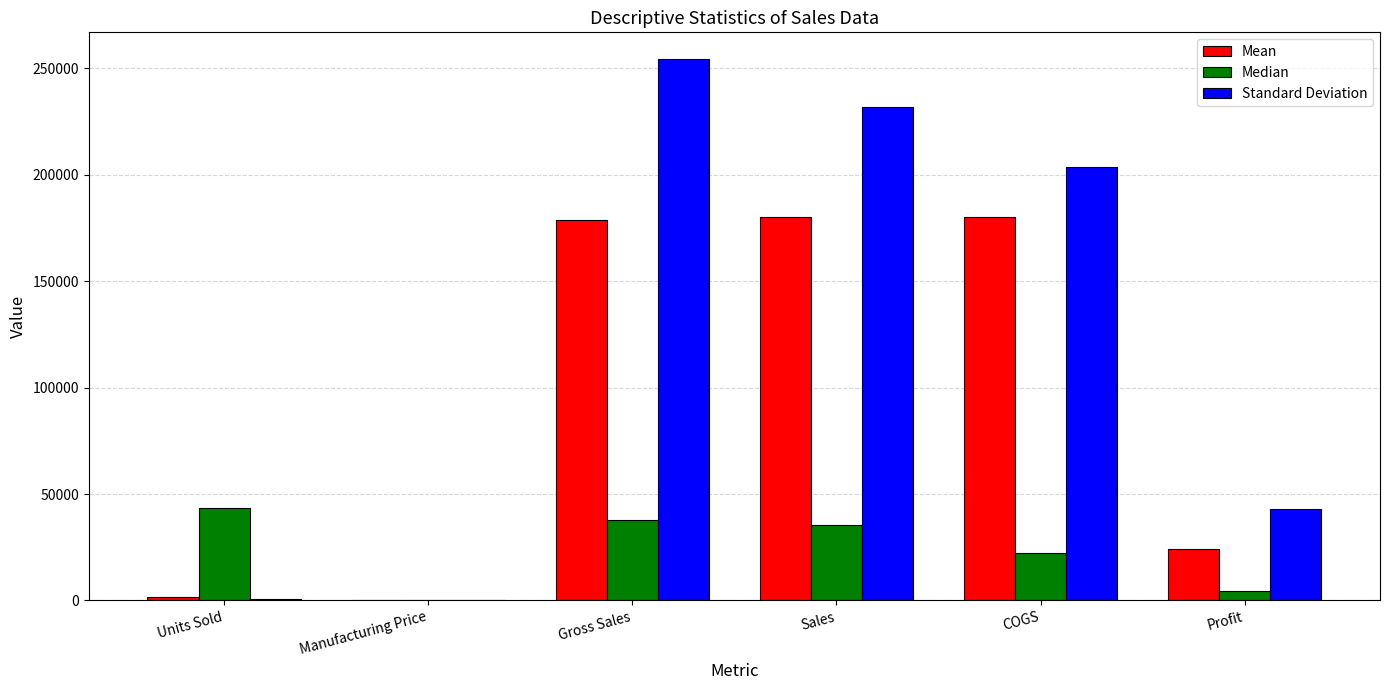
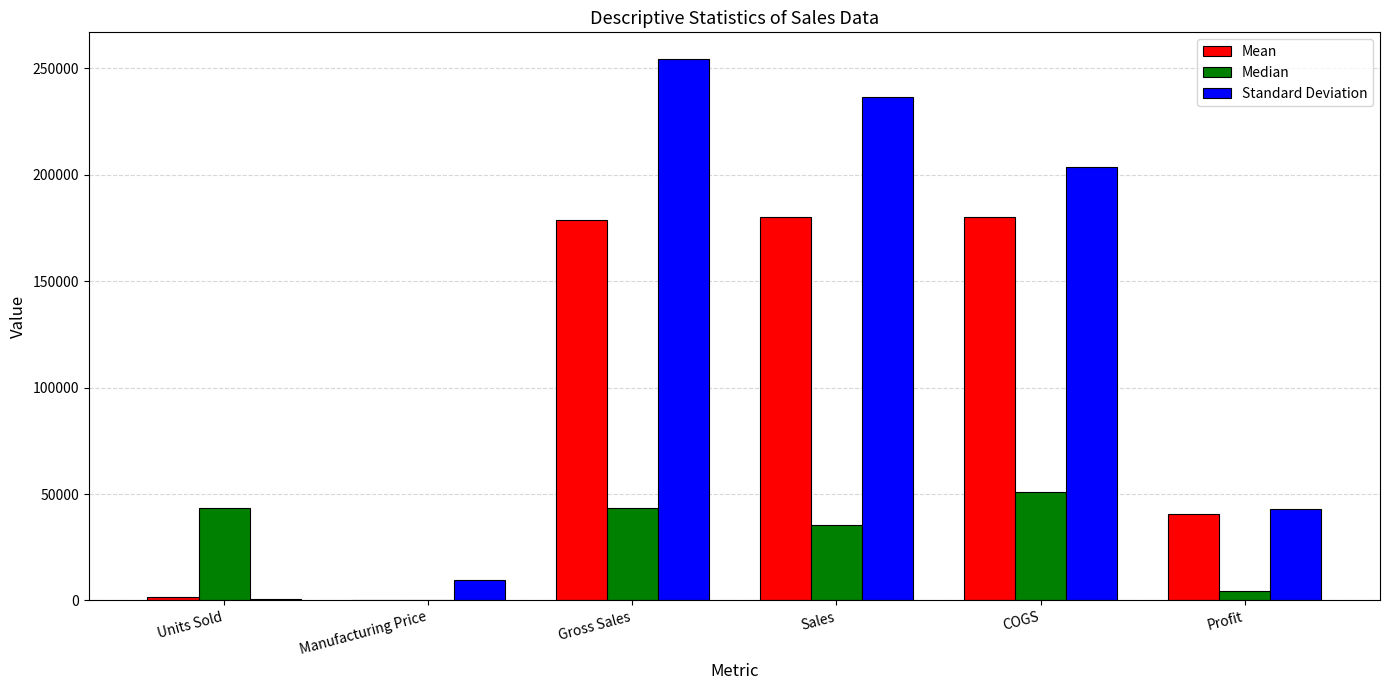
Standard Deviation, Manufacturing Price: 0 -> 10000
Median, Gross Sales: 38000 -> 43000
Standard Deviation, Sales: 232000 -> 237000
Median, COGS: 23000 -> 51000
Mean, Profit: 24000 -> 40000
